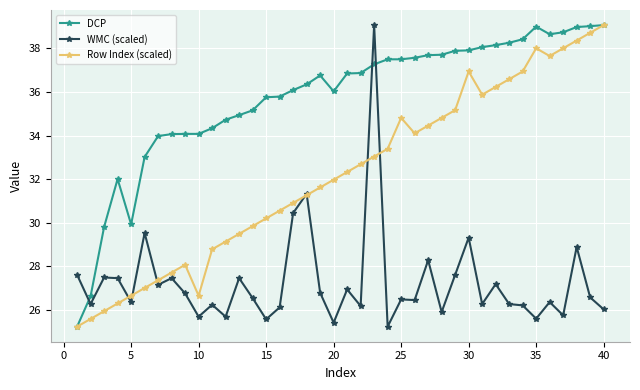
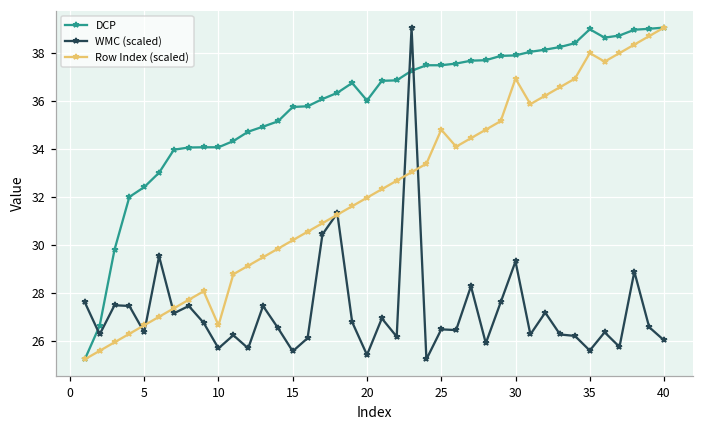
DCP, 5: 29.9 -> 32.4
